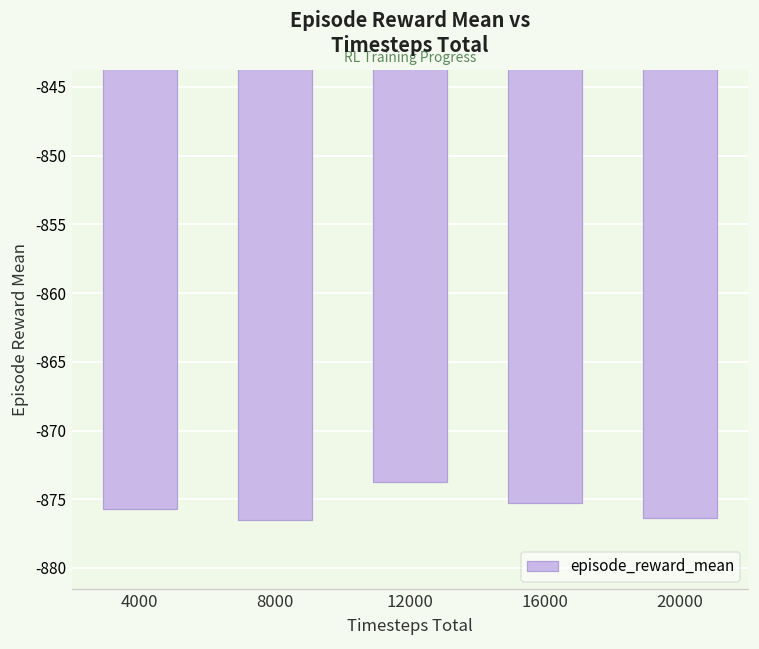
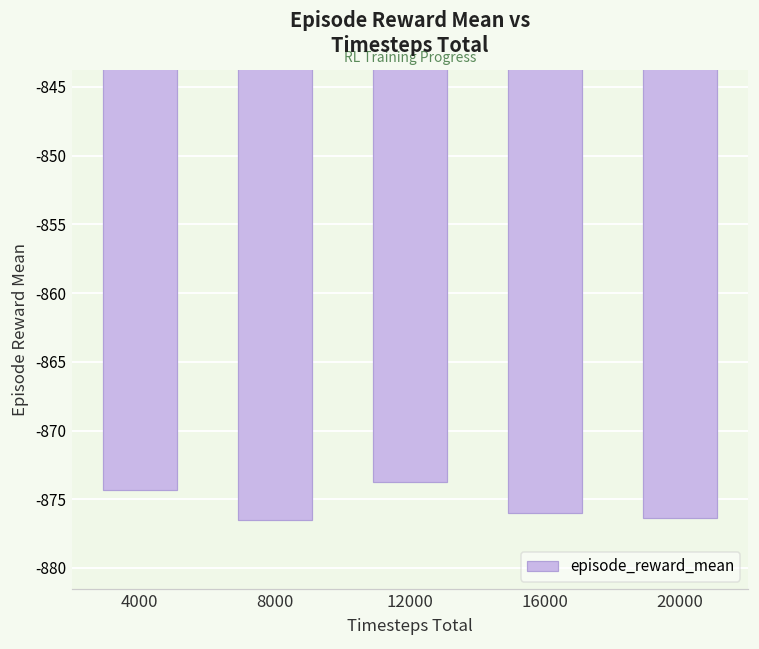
4000: -875.7 -> -874.3
16000: -875.3 -> -876.0
